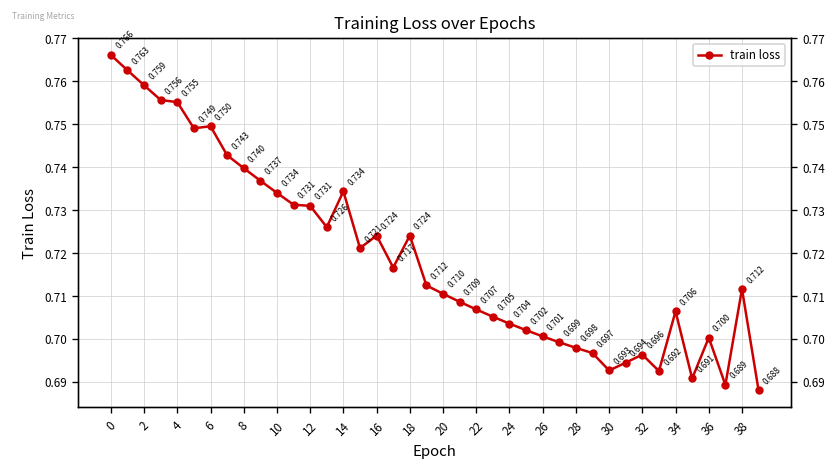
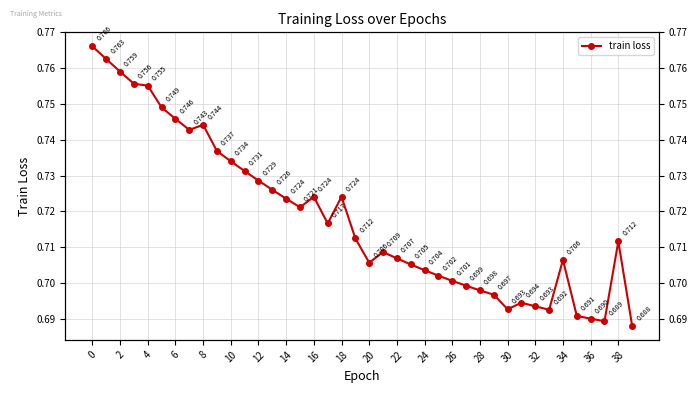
6: 0.750 -> 0.746
8: 0.740 -> 0.744
12: 0.731 -> 0.729
14: 0.734 -> 0.724
20: 0.710 -> 0.706
32: 0.696 -> 0.693
36: 0.700 -> 0.690
